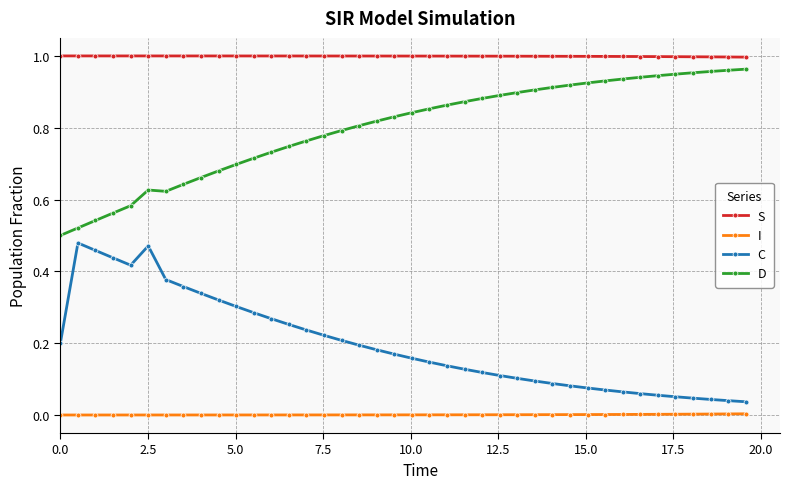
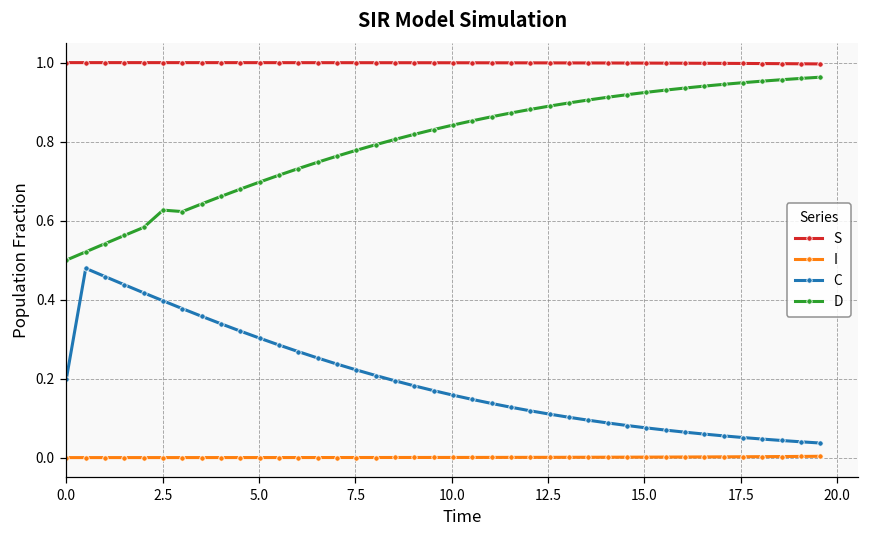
C, 2.5: 0.47 -> 0.40
